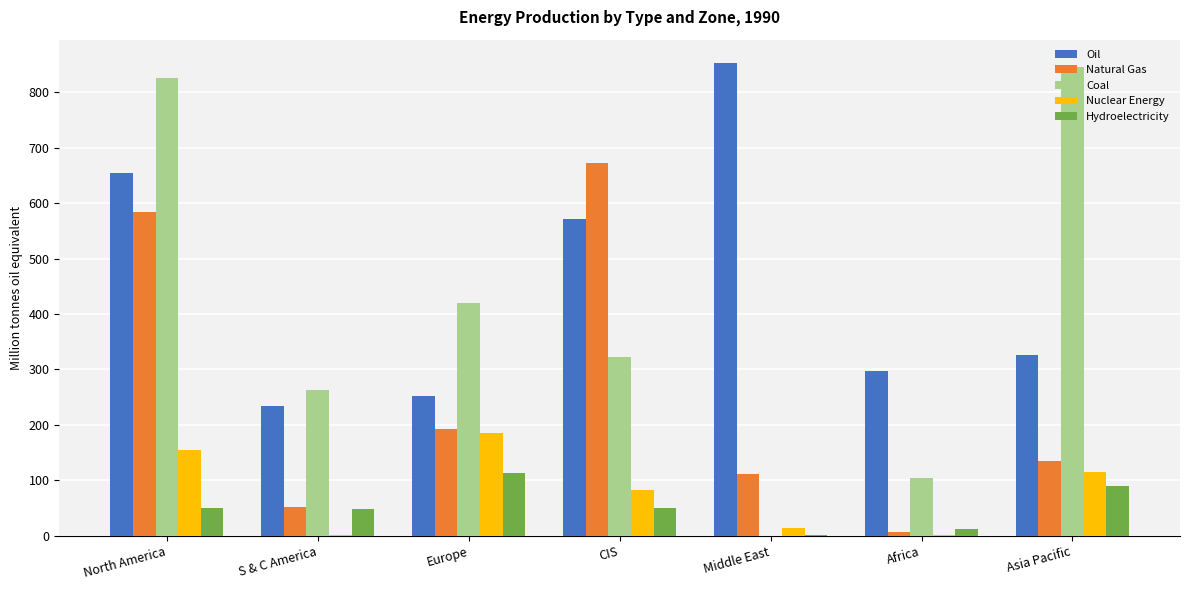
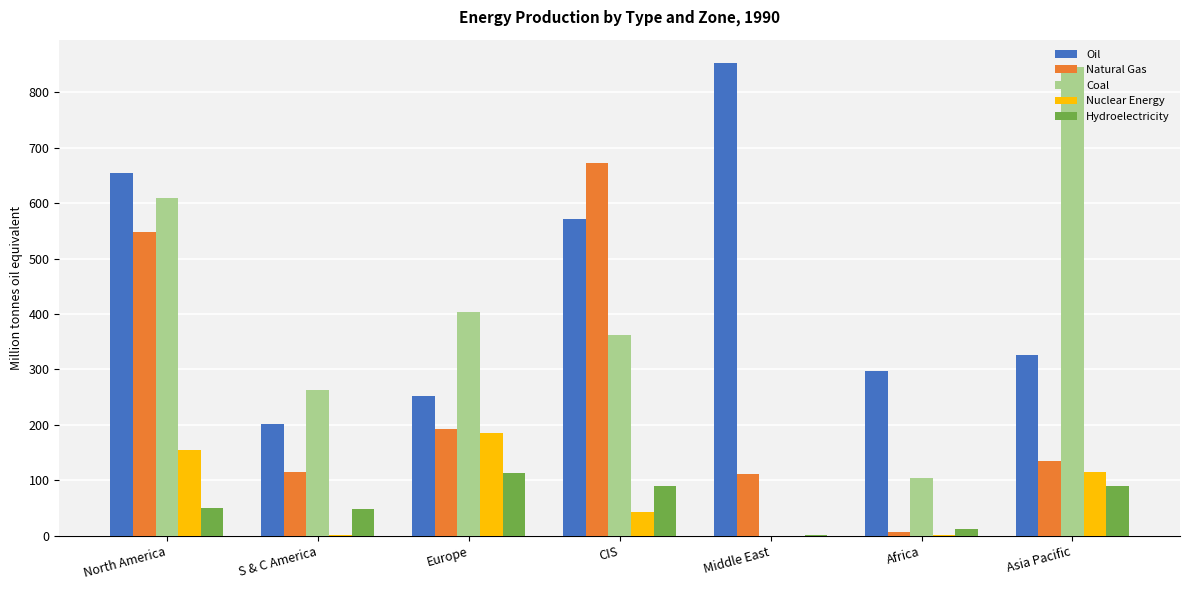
Natural Gas, North America: 580 -> 550
Coal, North America: 830 -> 610
Oil, S & C America: 230 -> 200
Natural Gas, S & C America: 50 -> 120
Coal, Europe: 420 -> 400
Coal, CIS: 320 -> 360
Nuclear Energy, CIS: 80 -> 40
Hydroelectricity, CIS: 50 -> 90
Nuclear Energy, Middle East: 20 -> 0
